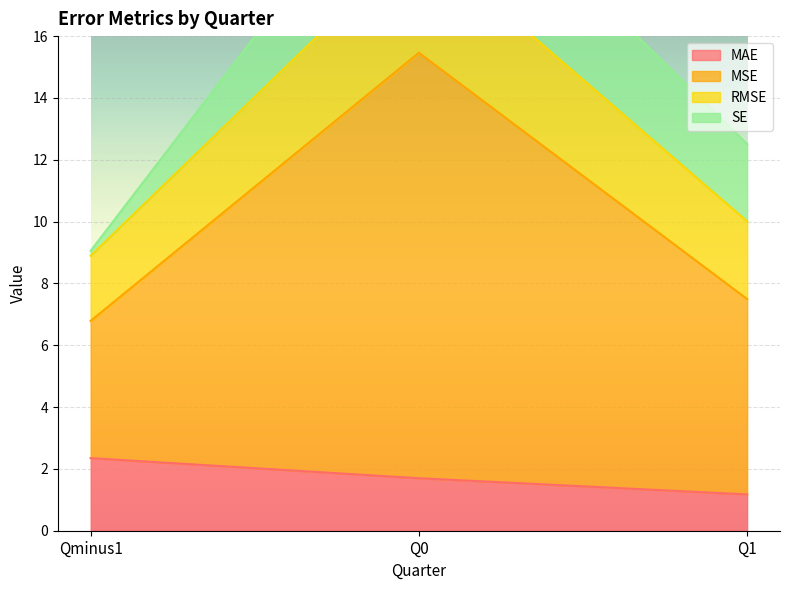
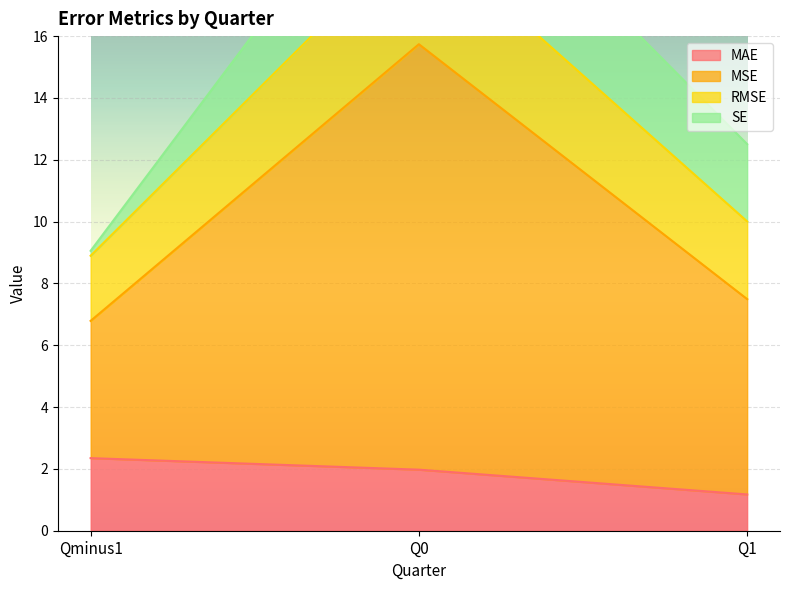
MAE, Q0: 1.7 -> 2.0
